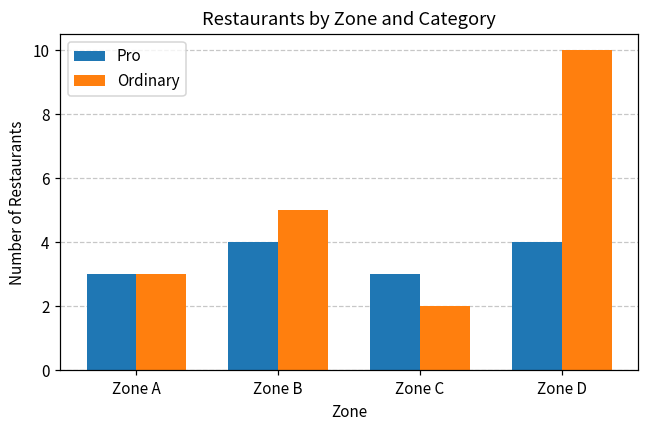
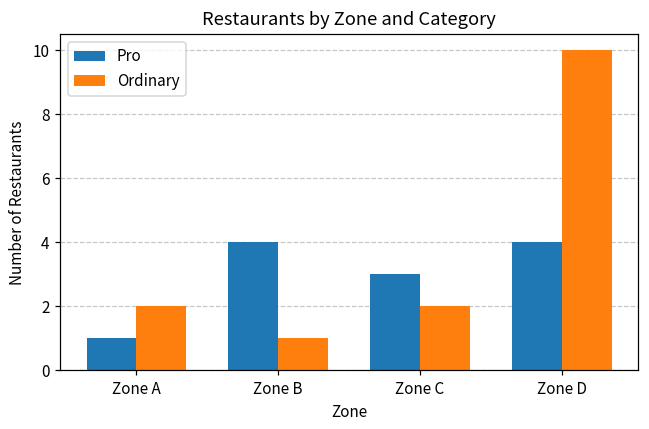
Pro, Zone A: 3 -> 1
Ordinary, Zone A: 3 -> 2
Ordinary, Zone B: 5 -> 1
